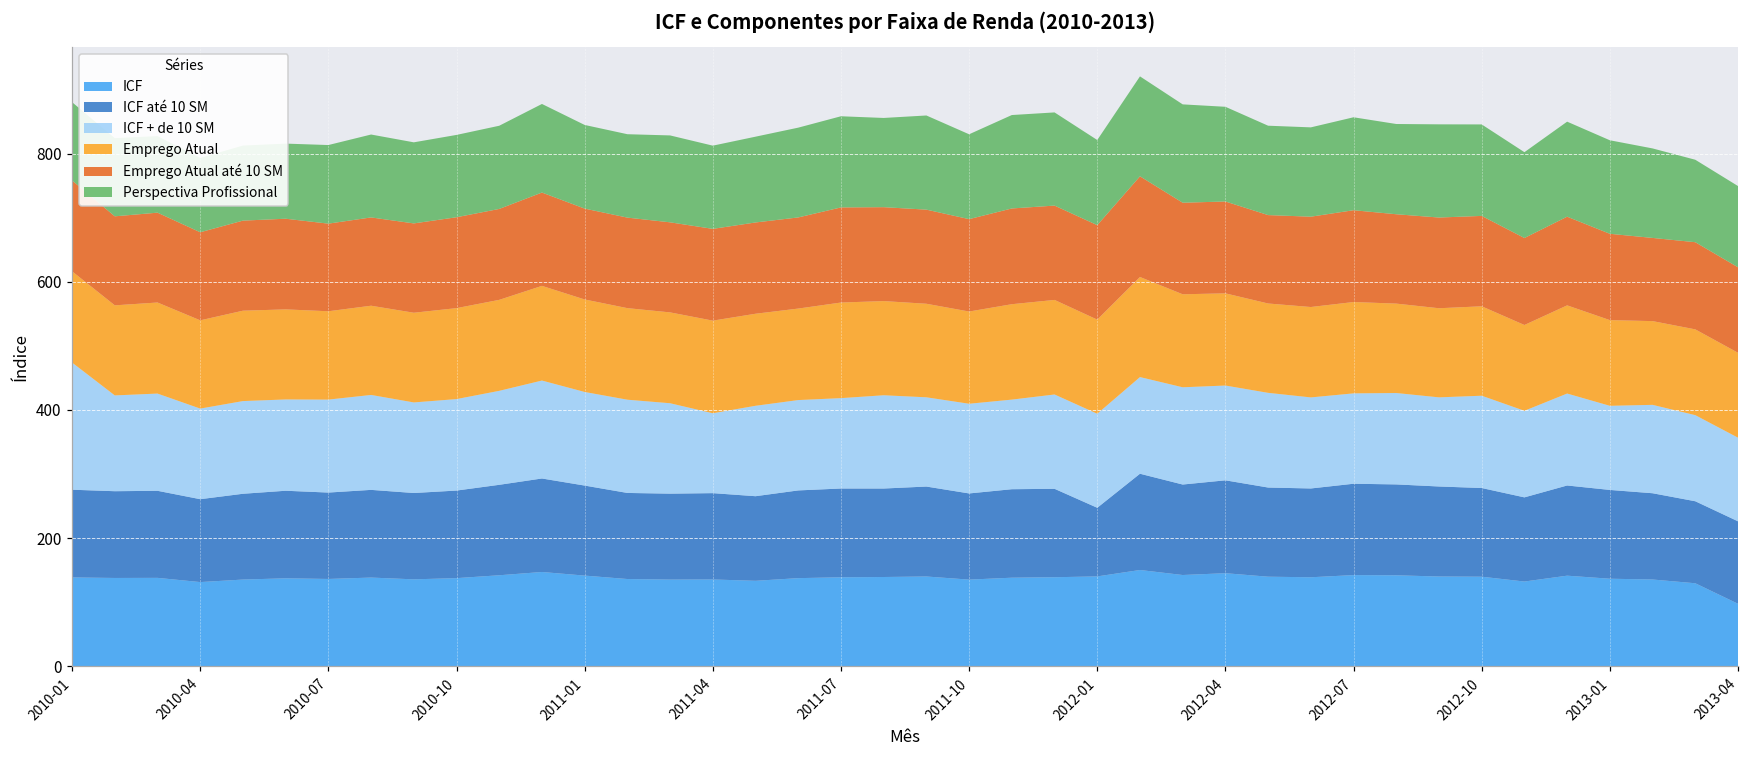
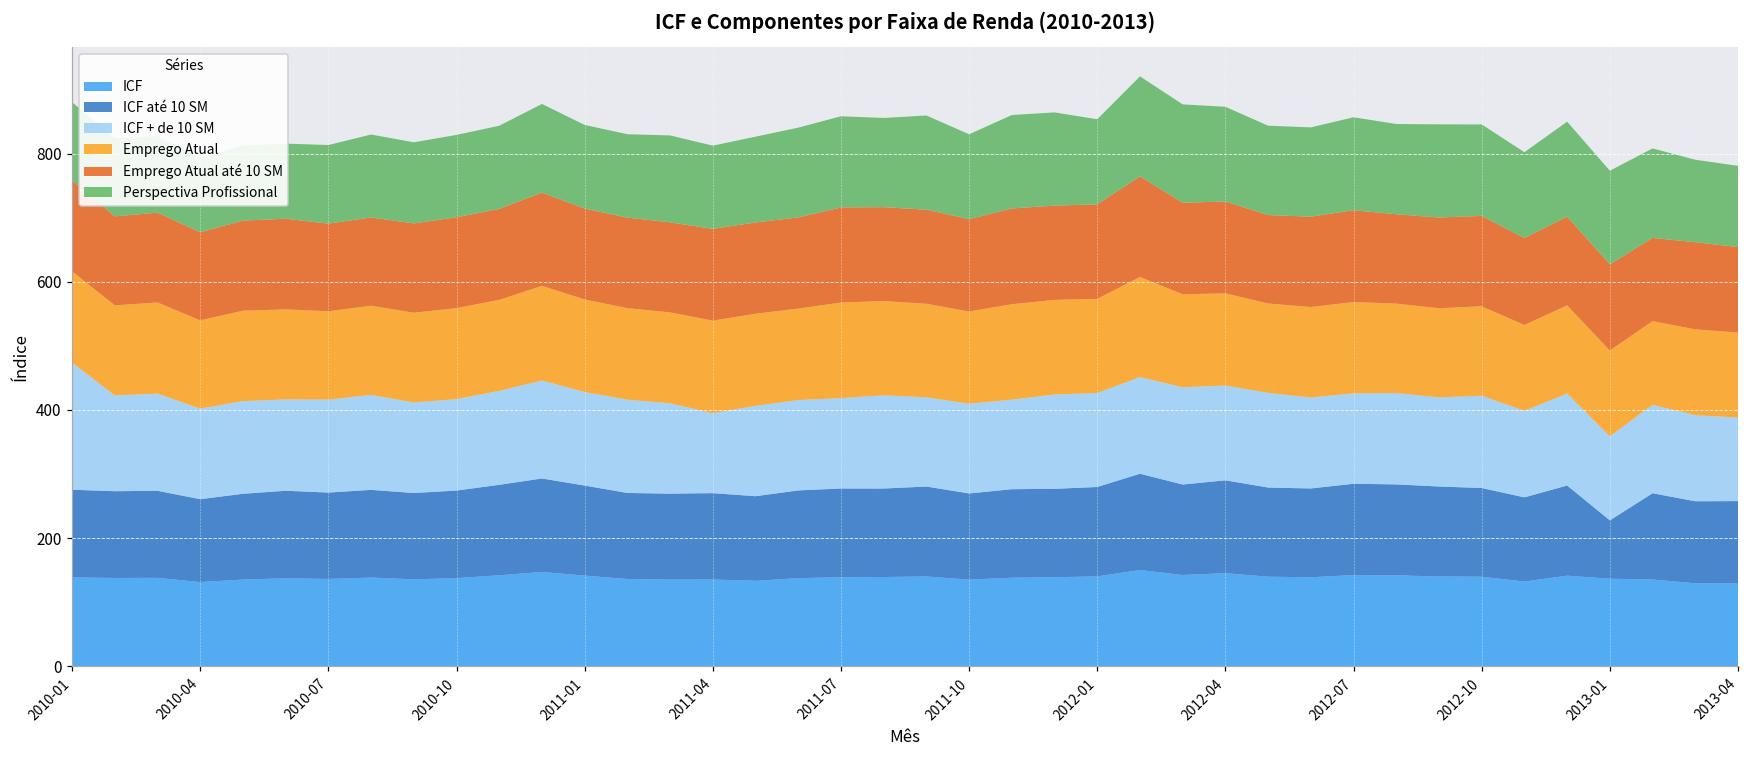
ICF até 10 SM, 2012-01: 110 -> 140
ICF até 10 SM, 2013-01: 140 -> 90
ICF, 2013-04: 100 -> 130
